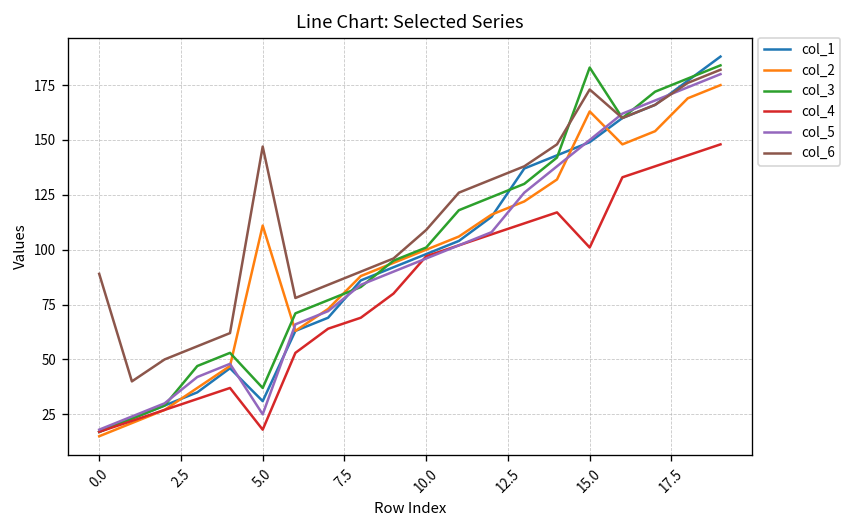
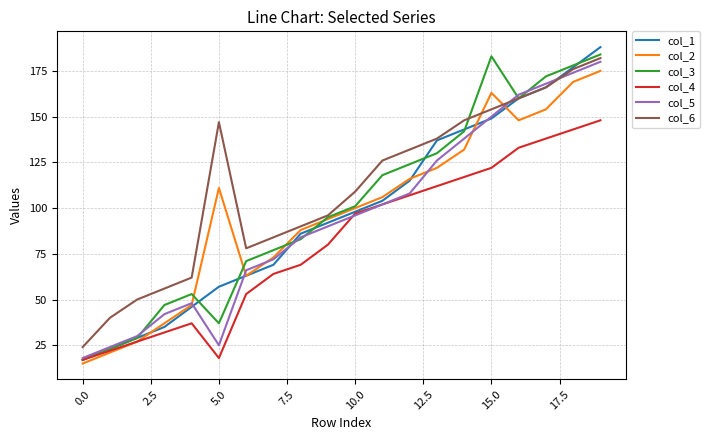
col_6, 0.0: 89 -> 24
col_1, 5.0: 31 -> 57
col_4, 15.0: 101 -> 122
col_6, 15.0: 173 -> 154
